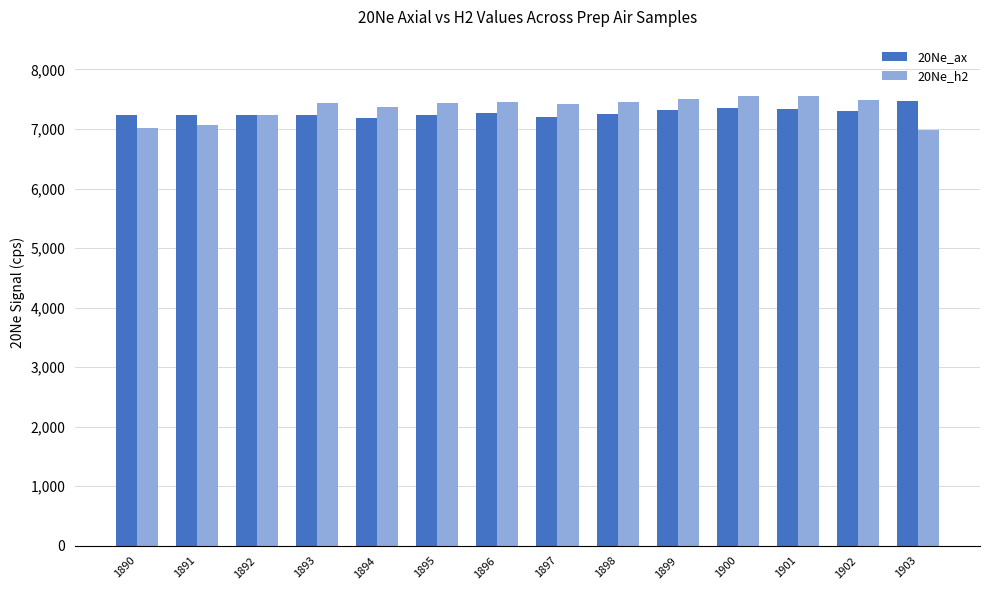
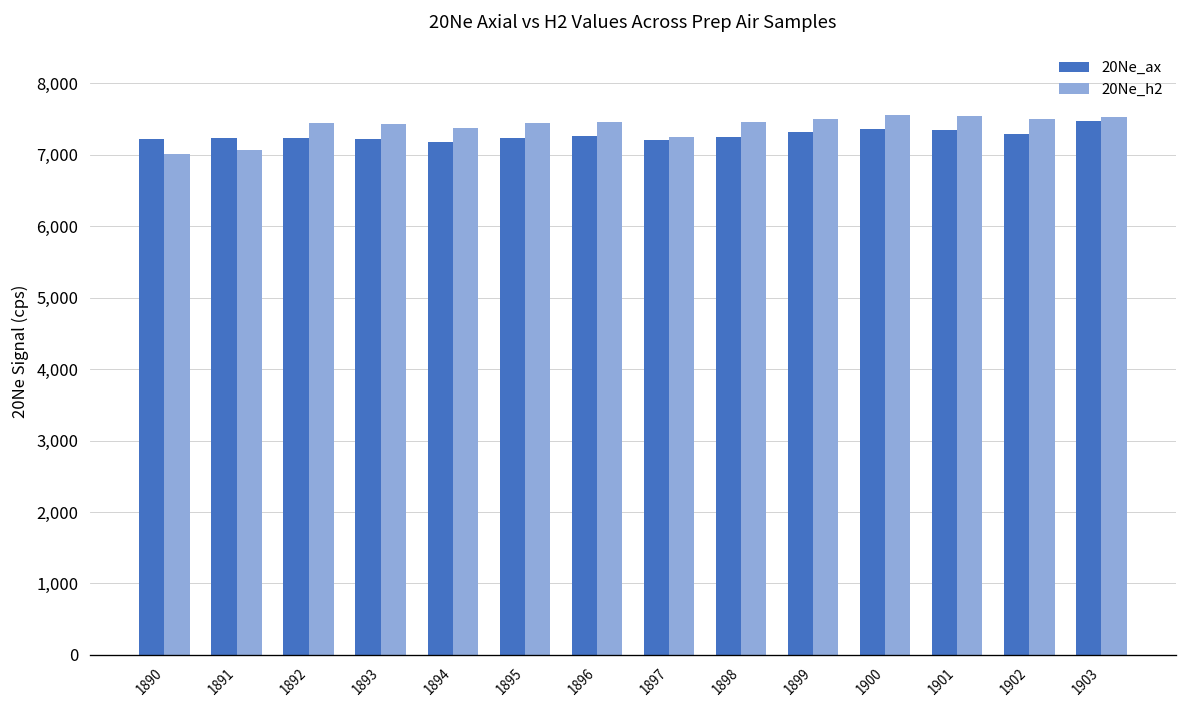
20Ne_h2, 1892: 7,200 -> 7,400
20Ne_h2, 1897: 7,400 -> 7,300
20Ne_h2, 1903: 7,000 -> 7,500
